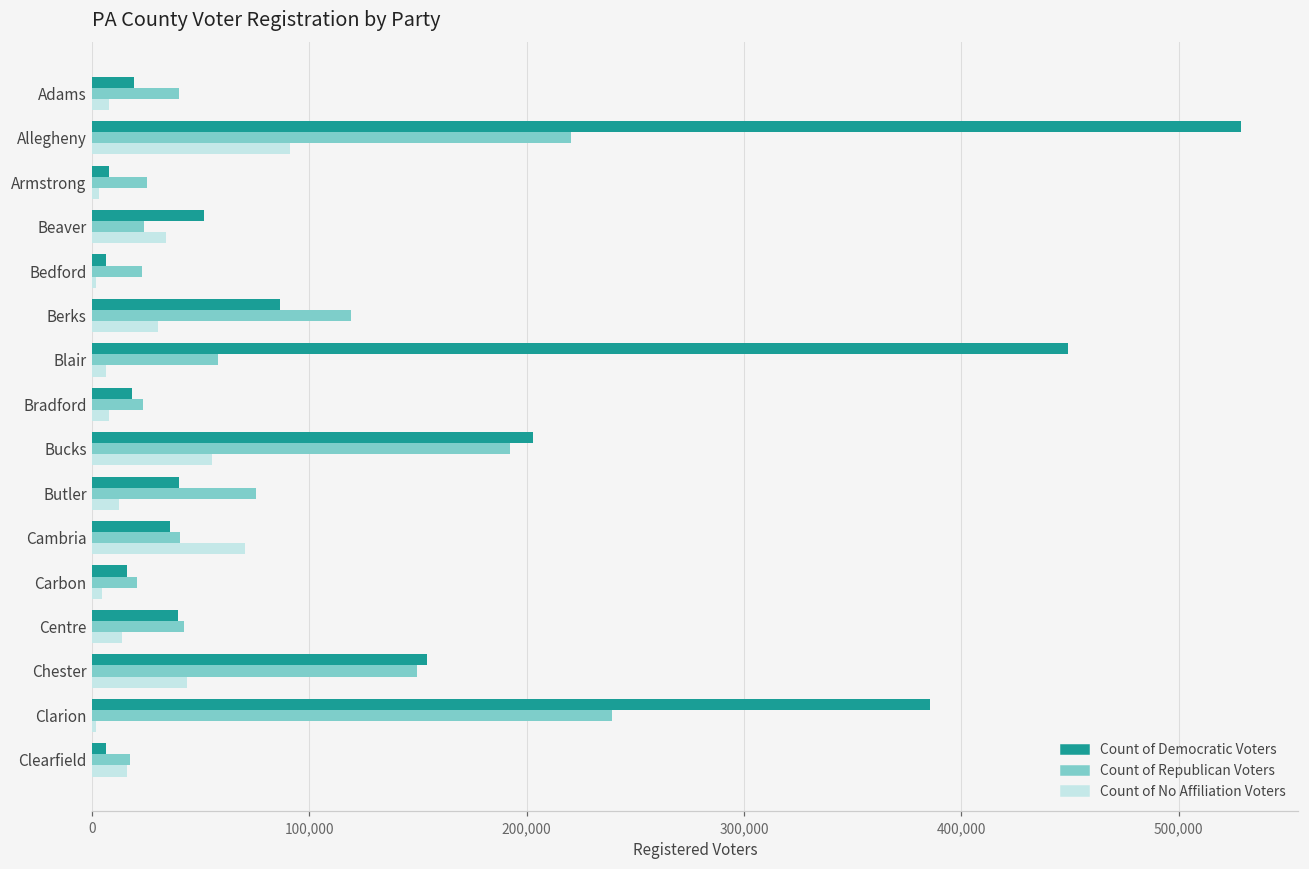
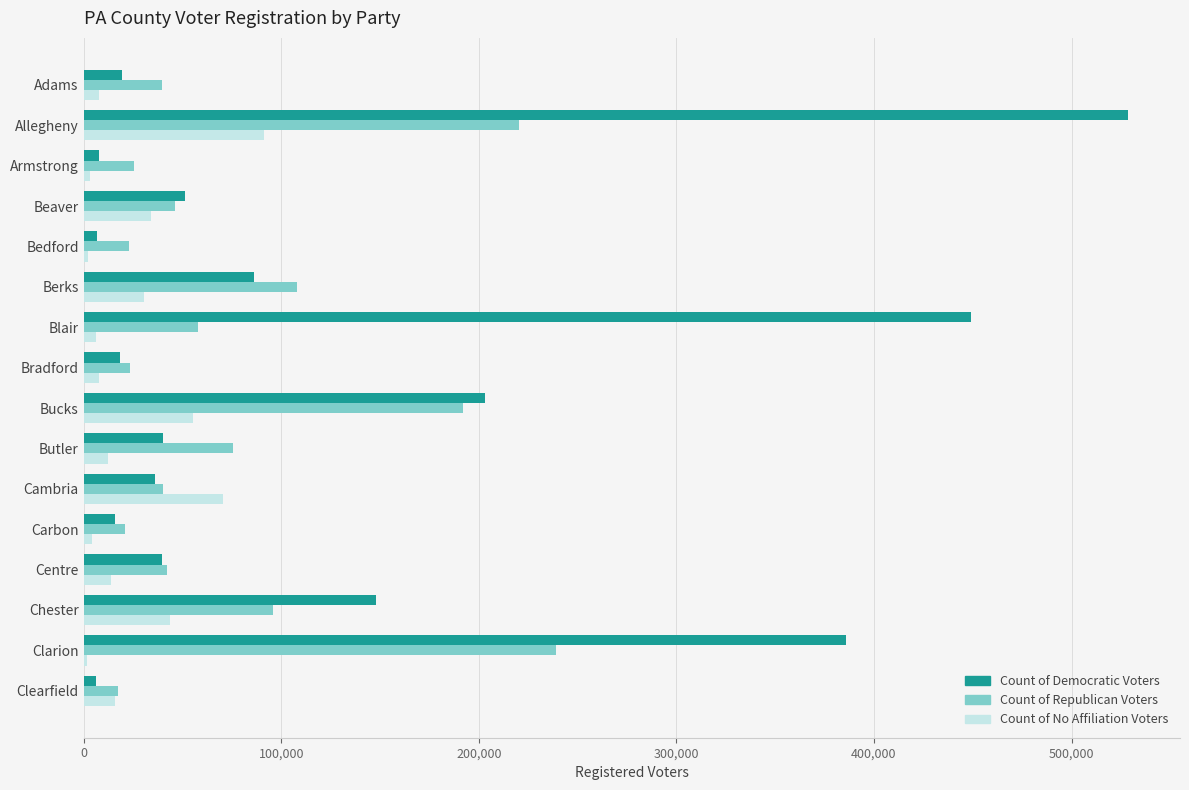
Count of Republican Voters, Beaver: 24,000 -> 46,000
Count of Republican Voters, Berks: 119,000 -> 108,000
Count of Democratic Voters, Chester: 154,000 -> 148,000
Count of Republican Voters, Chester: 150,000 -> 96,000
